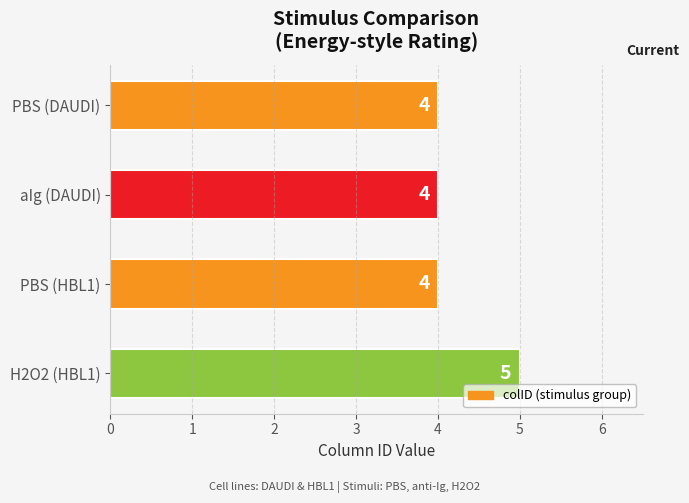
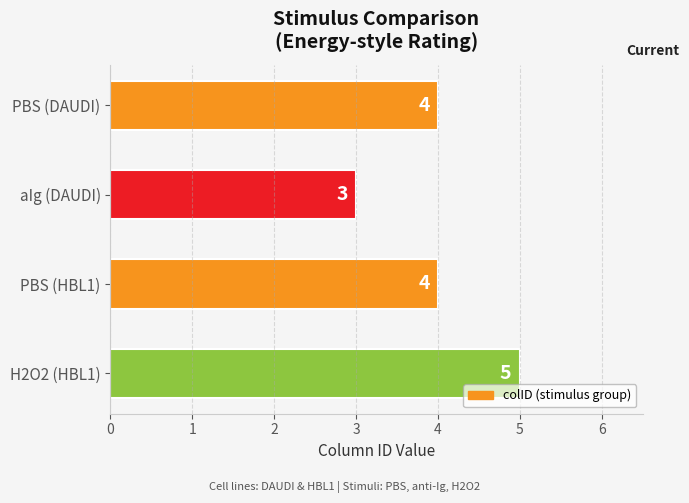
aIg (DAUDI): 4 -> 3
